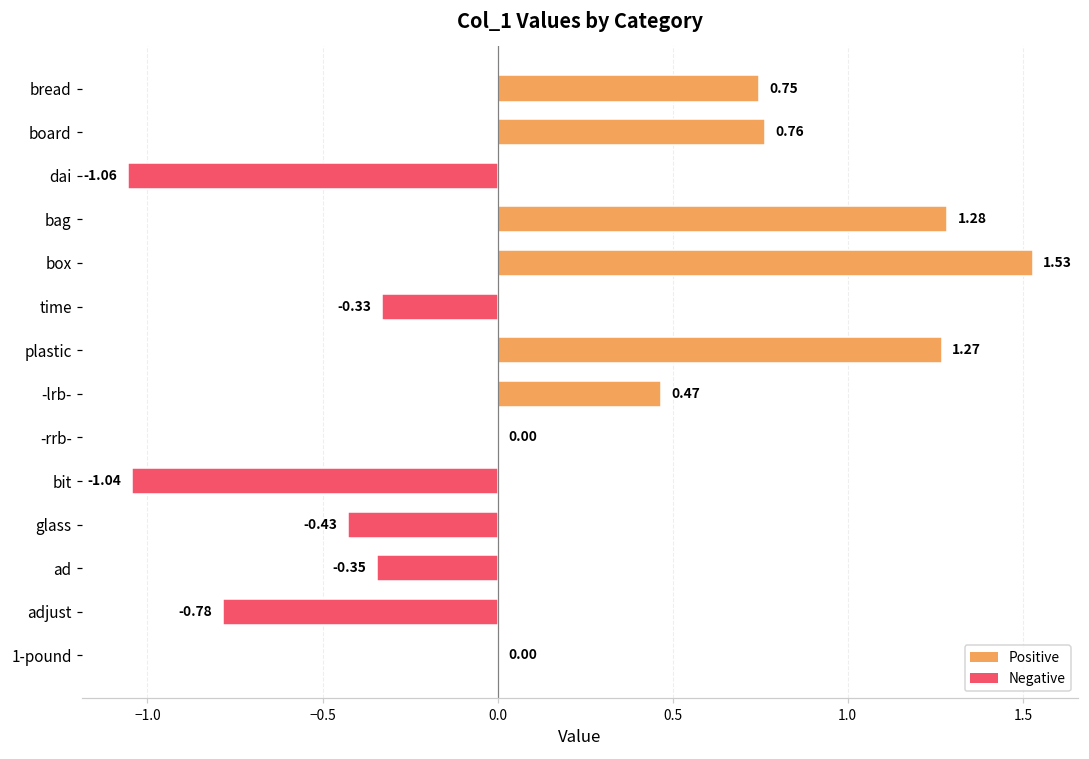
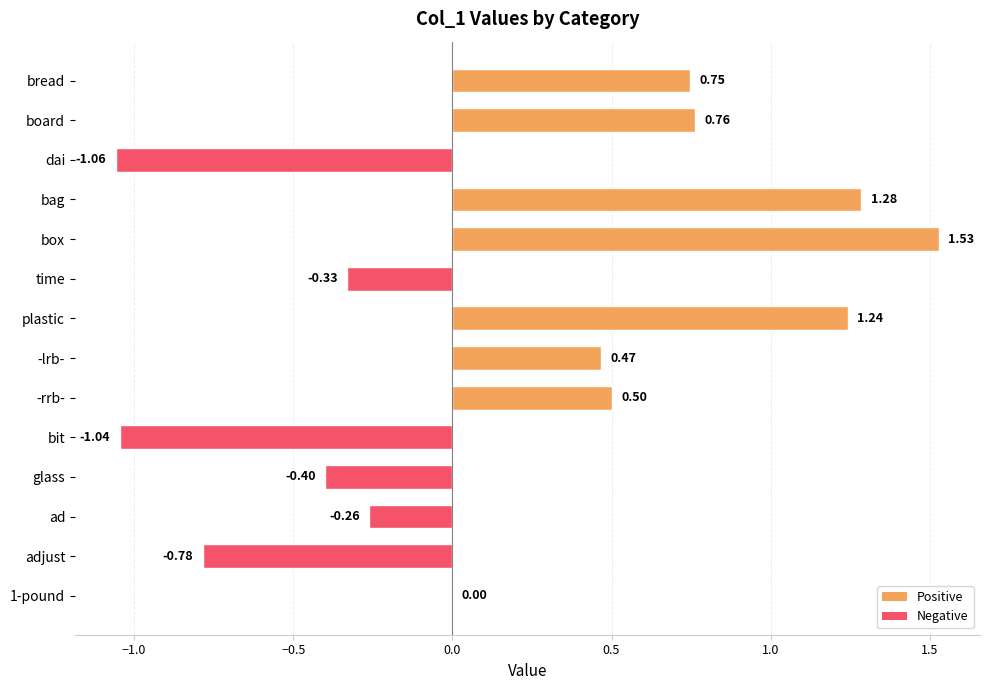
plastic: 1.27 -> 1.24
-rrb-: 0.00 -> 0.50
glass: -0.43 -> -0.40
ad: -0.35 -> -0.26
